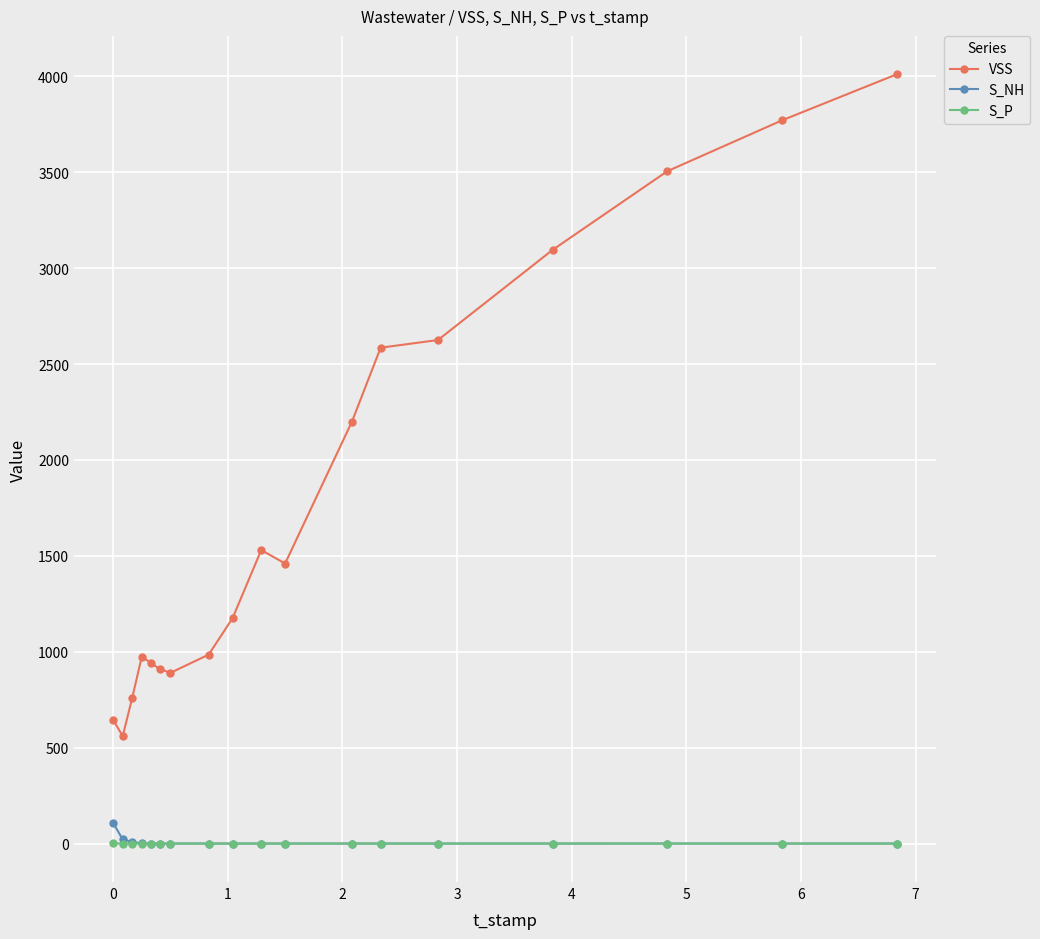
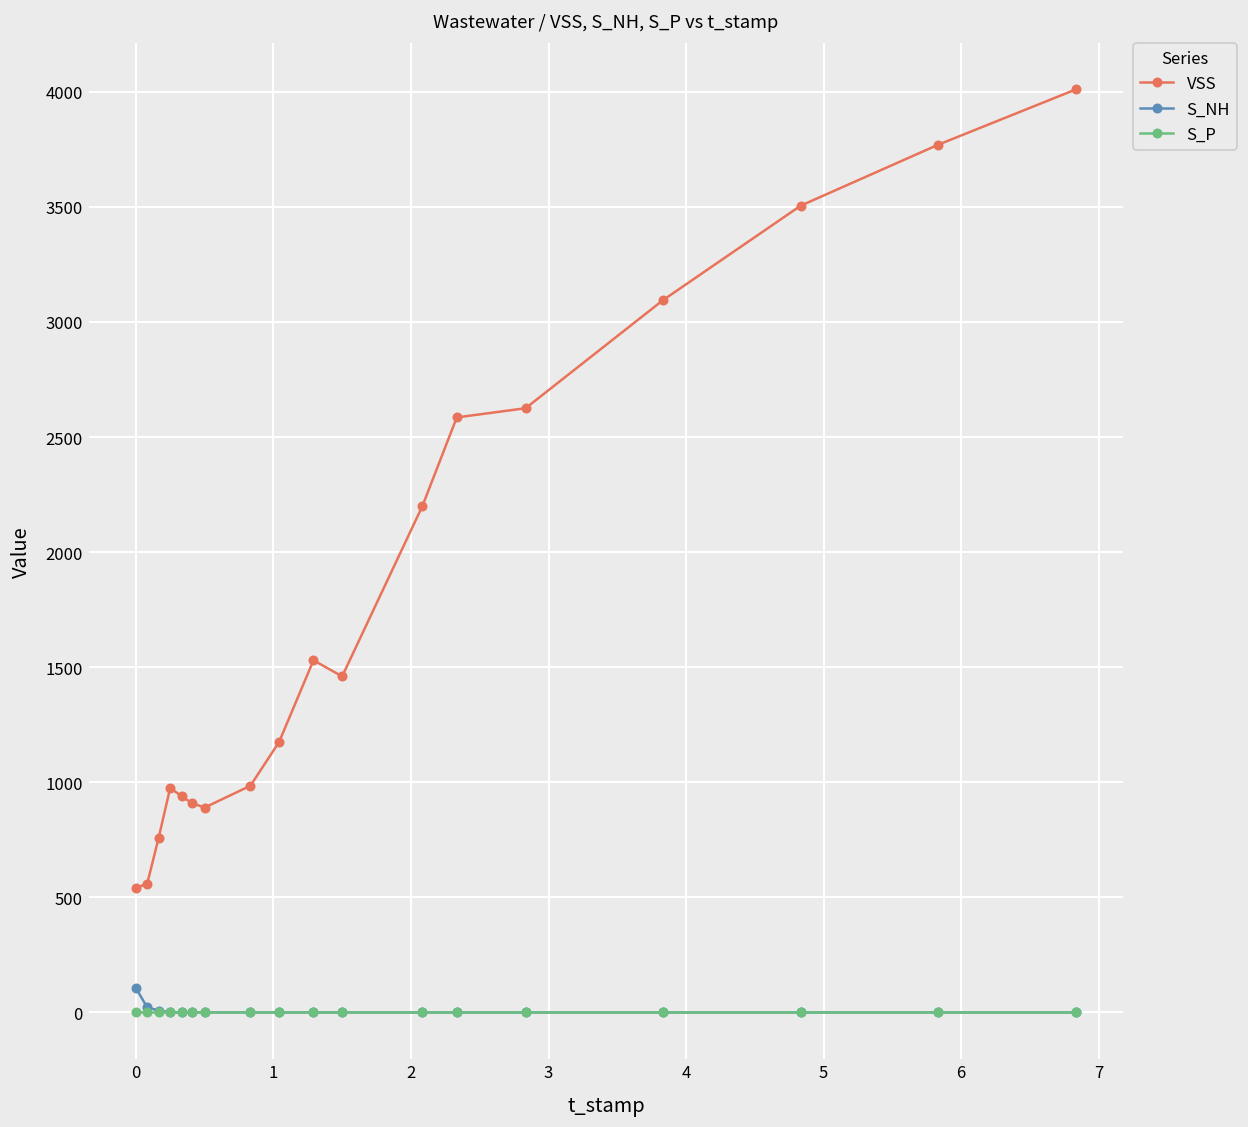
VSS, 0: 650 -> 540
